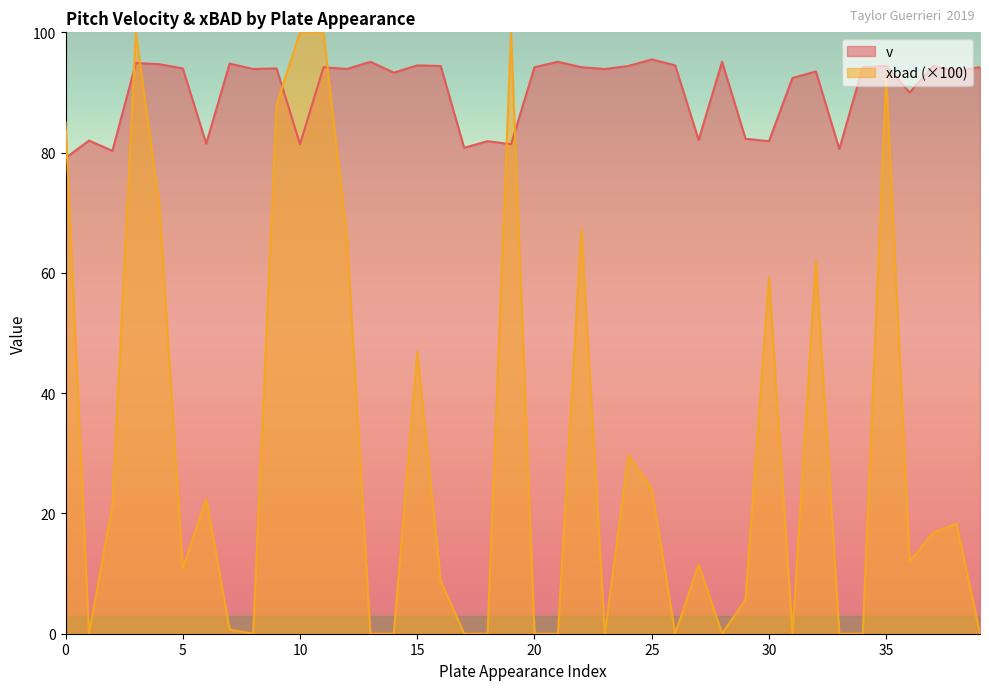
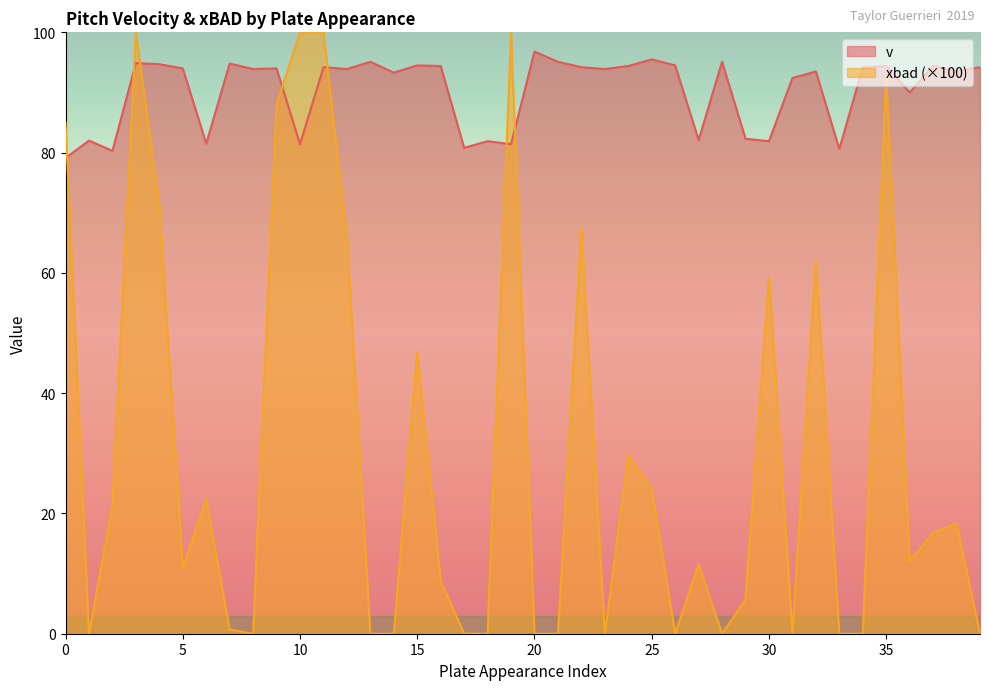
v, 20: 94 -> 97
